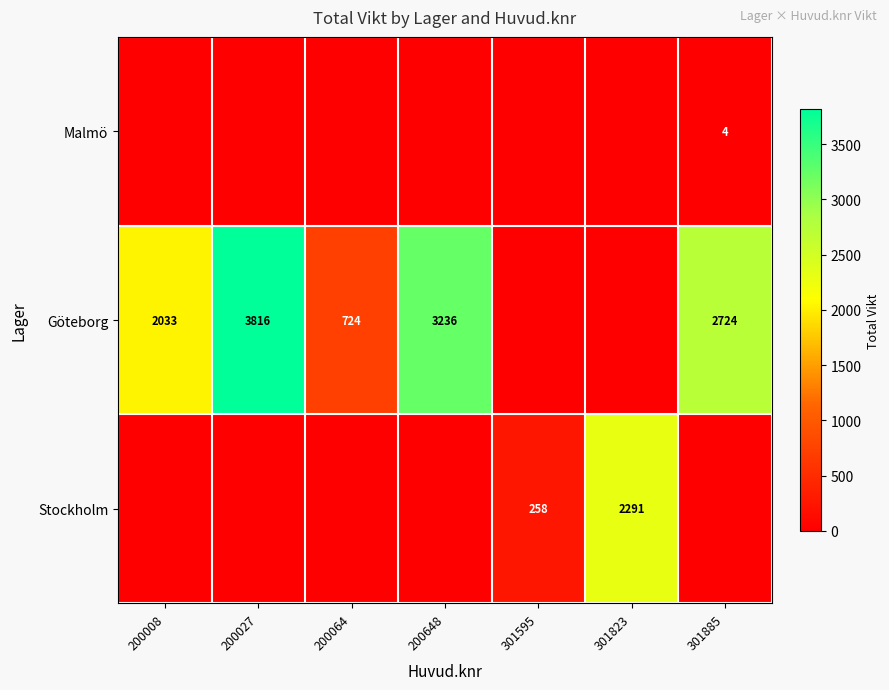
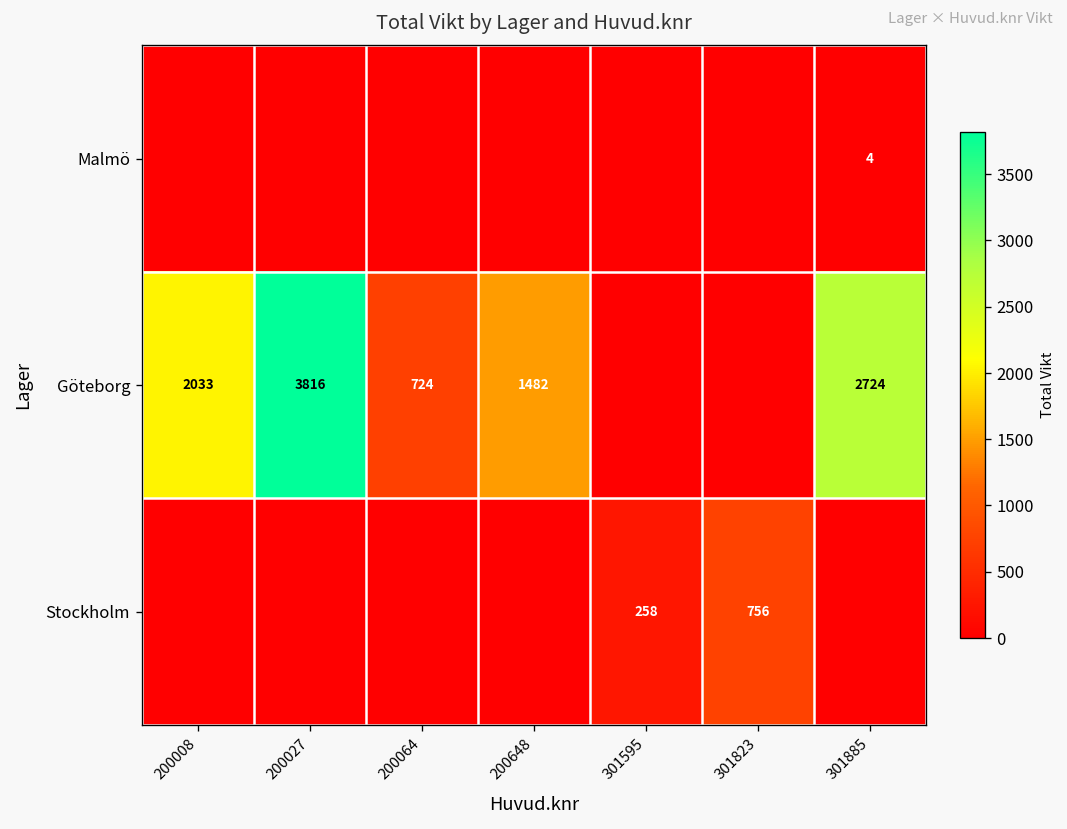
Göteborg, 200648: 3236 -> 1482
Stockholm, 301823: 2291 -> 756
